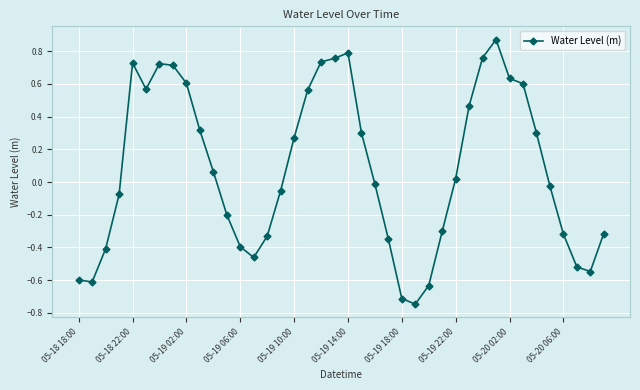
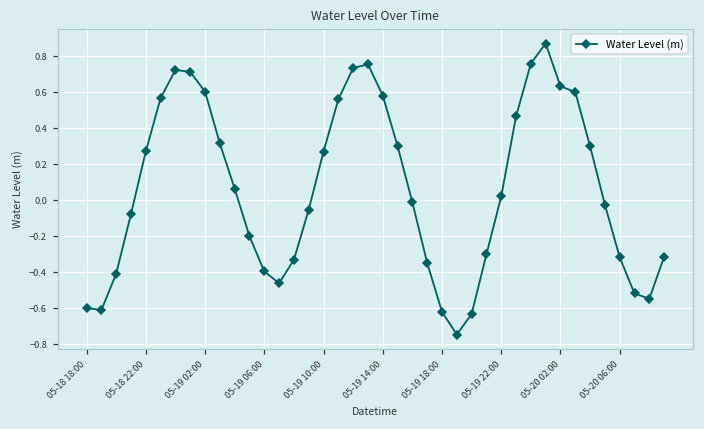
05-18 22:00: 0.73 -> 0.27
05-19 14:00: 0.79 -> 0.58
05-19 18:00: -0.71 -> -0.62
